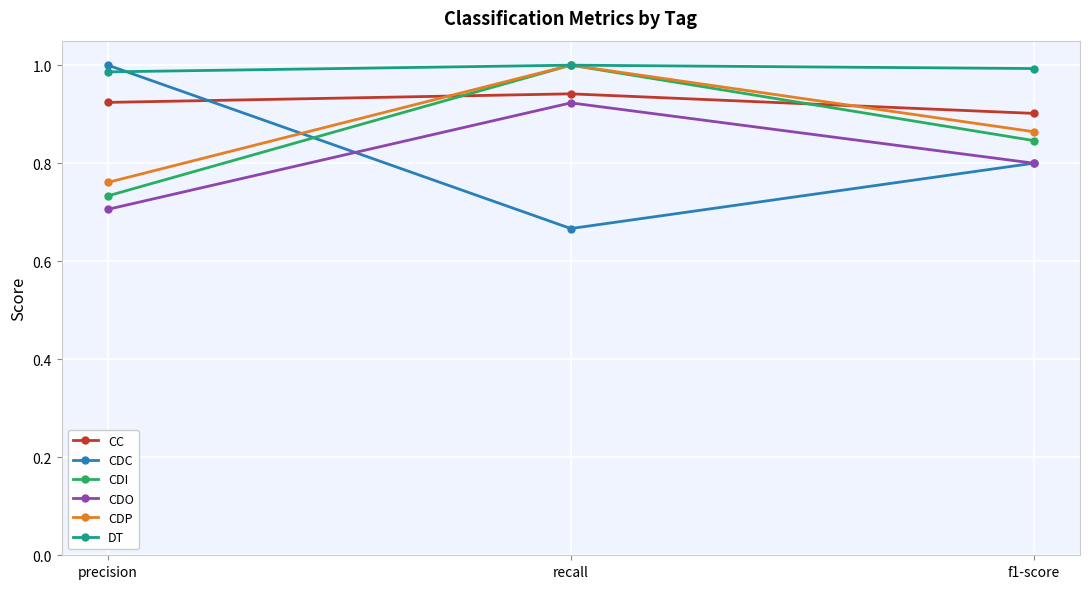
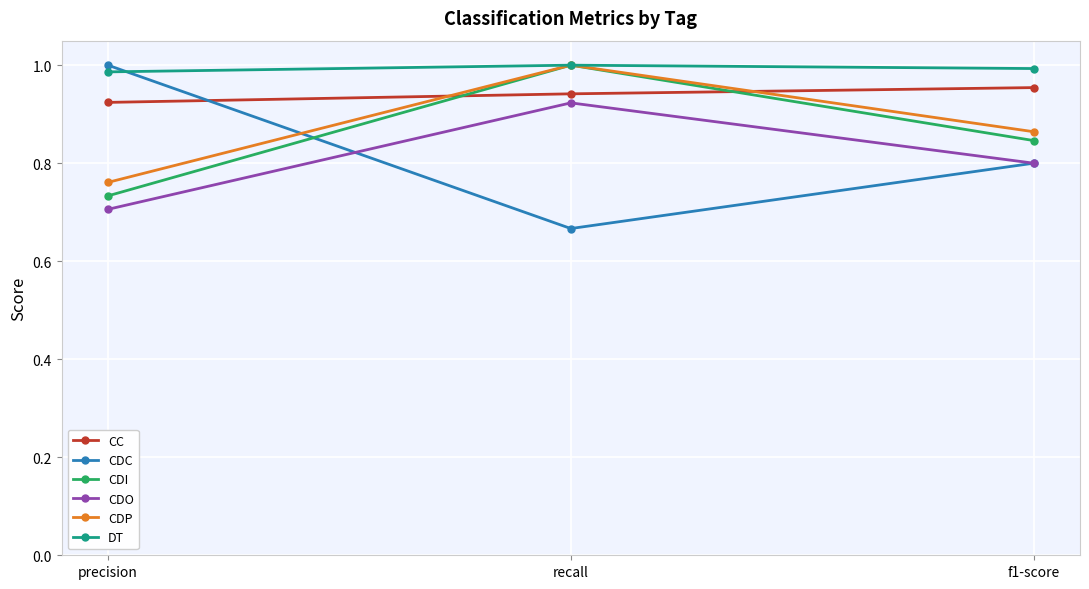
CC, f1-score: 0.90 -> 0.95
